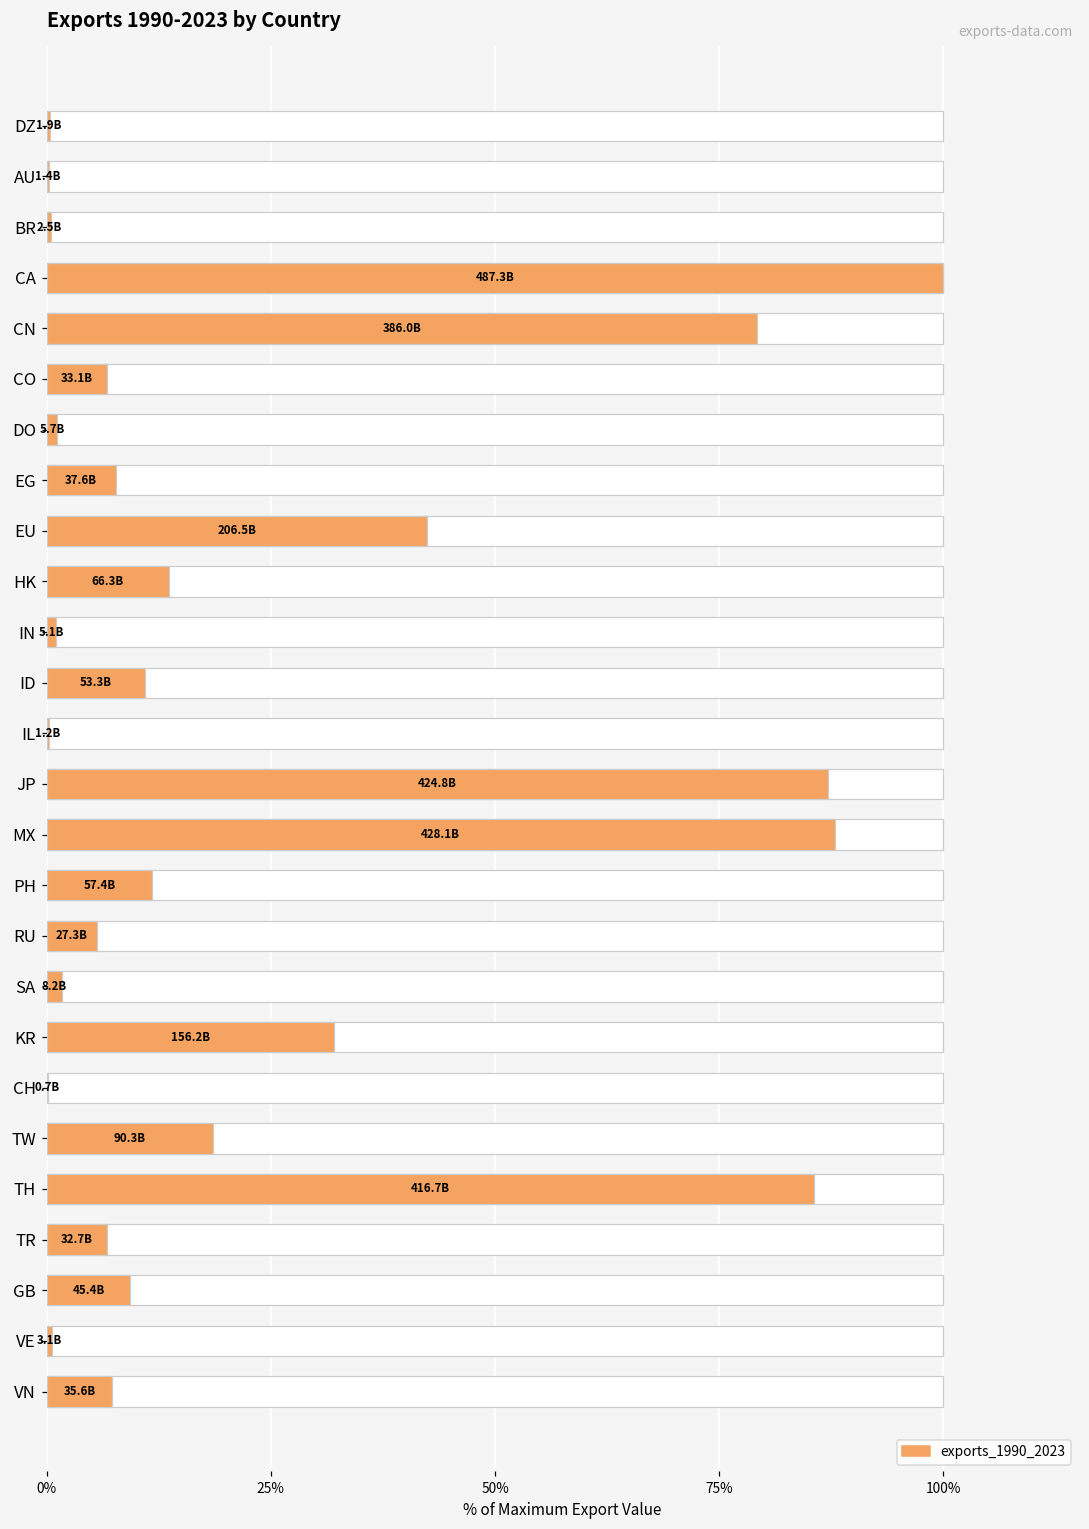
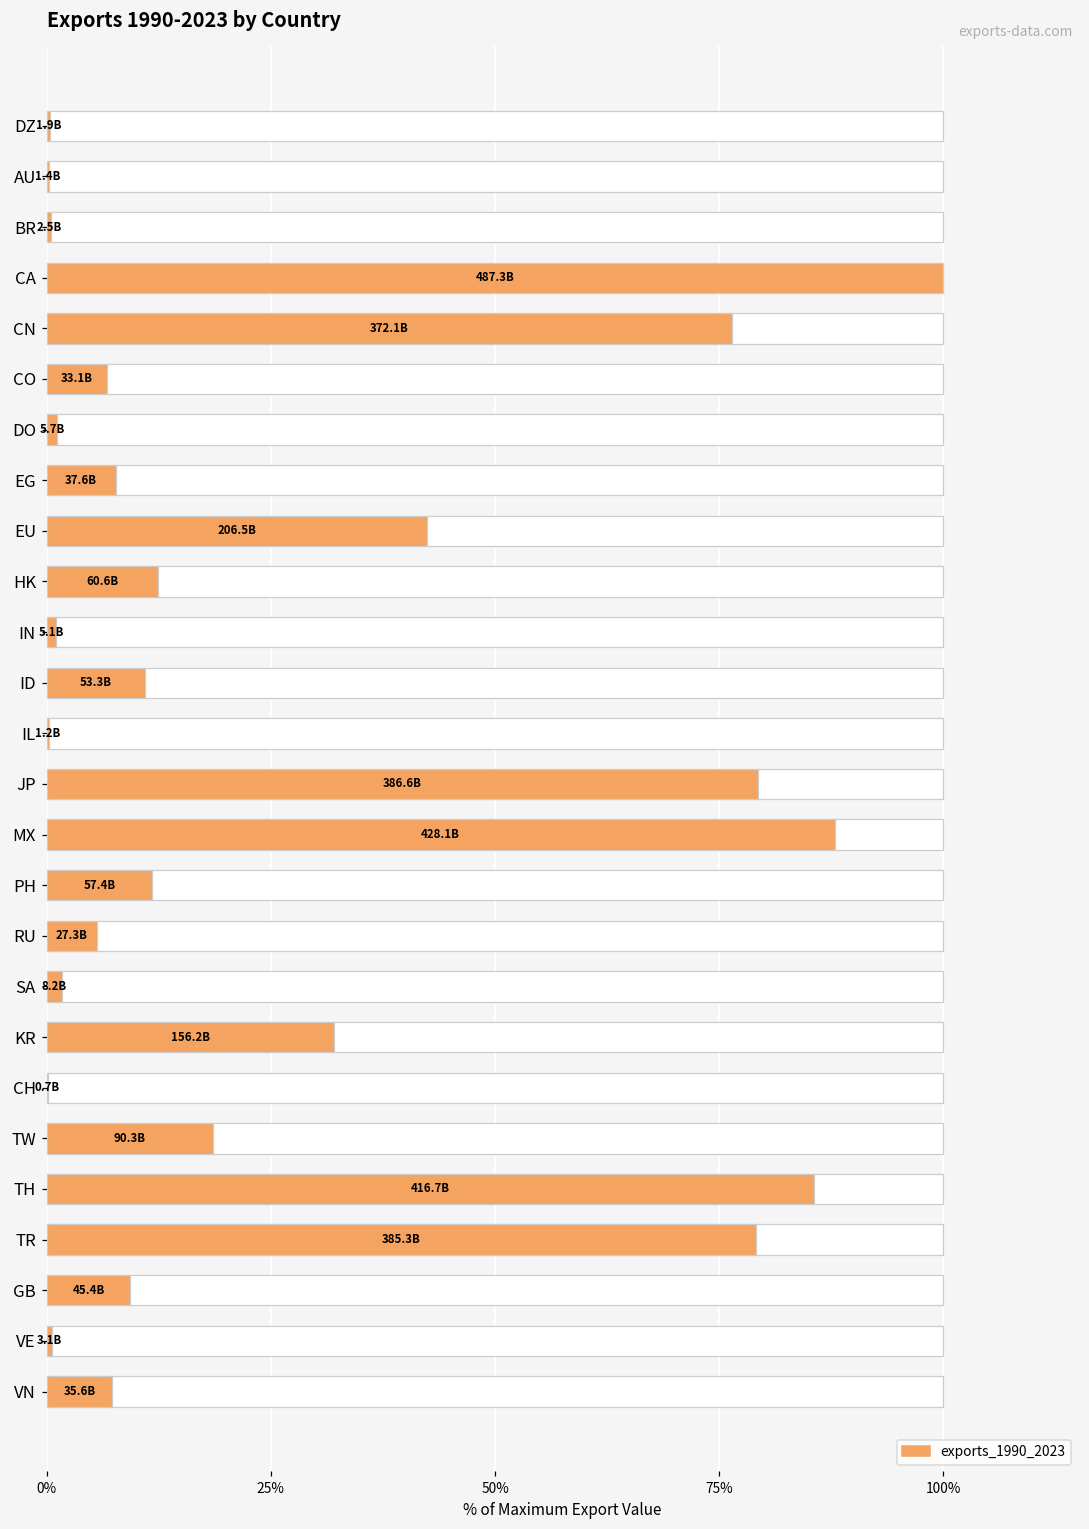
exports_1990_2023, CN: 386.0B -> 372.1B
exports_1990_2023, HK: 66.3B -> 60.6B
exports_1990_2023, JP: 424.8B -> 386.6B
exports_1990_2023, TR: 32.7B -> 385.3B
